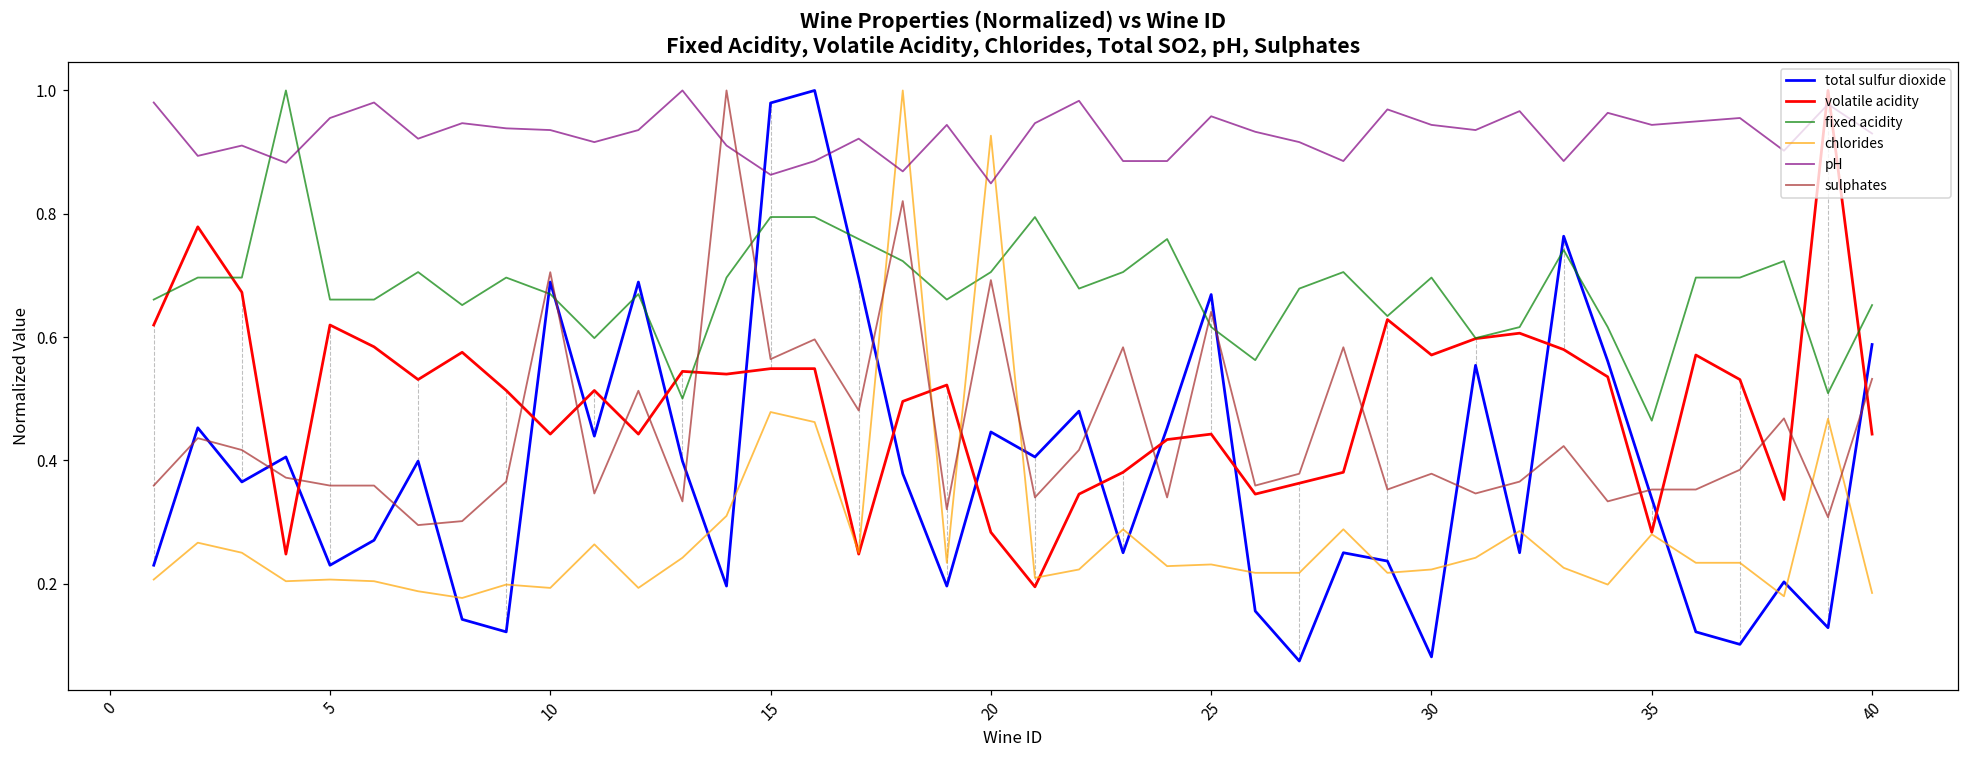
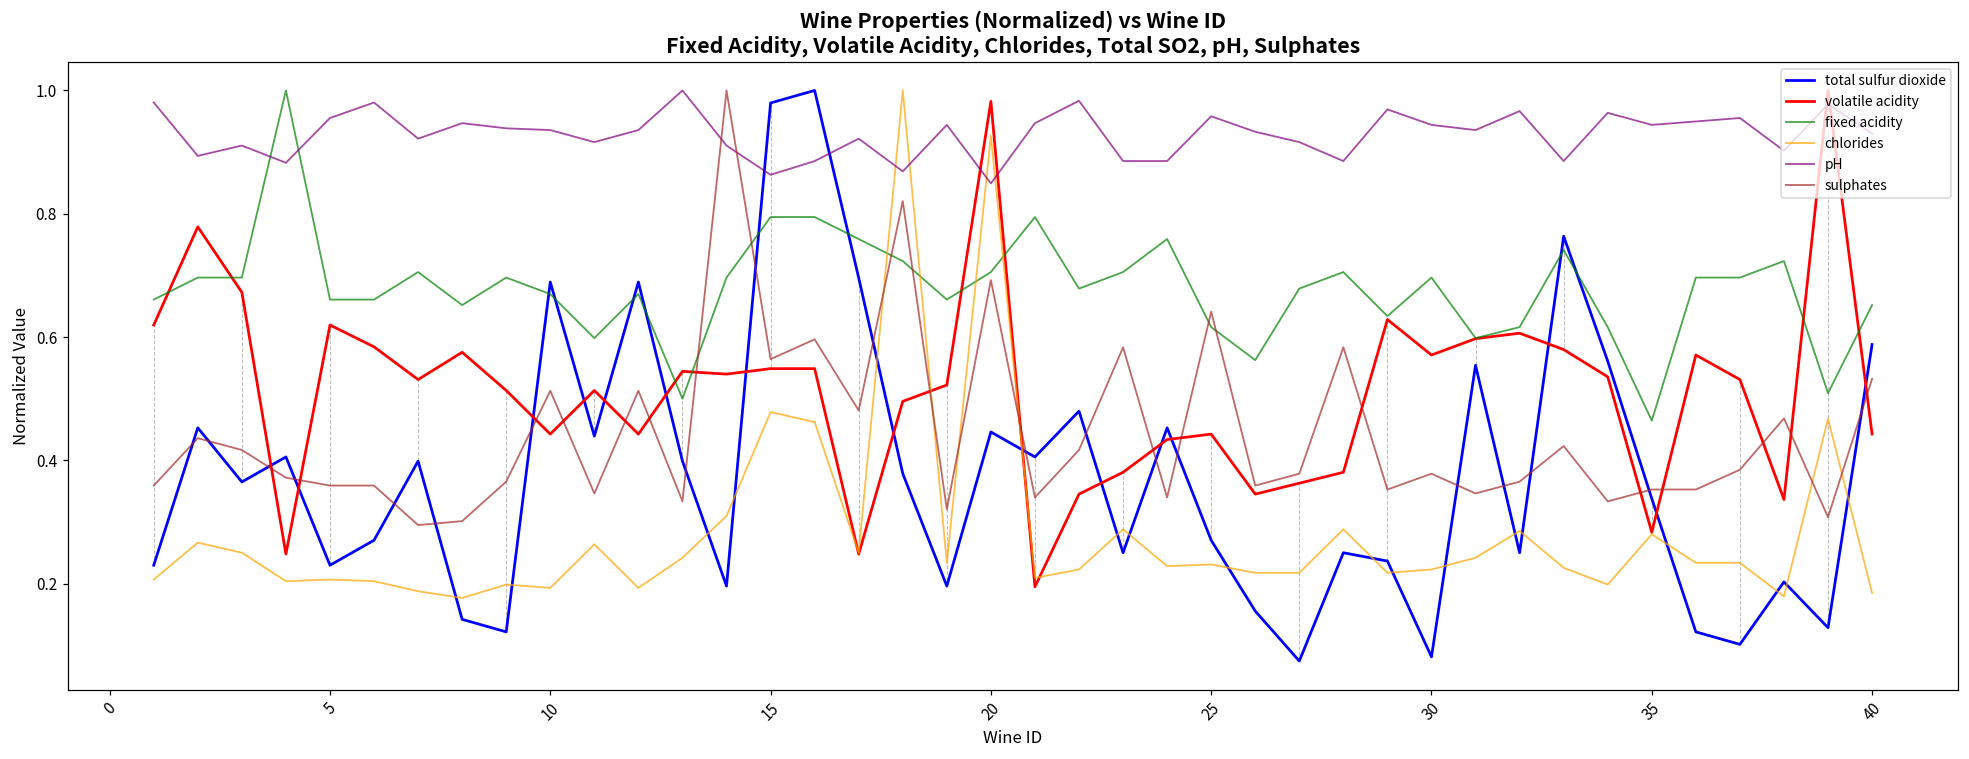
sulphates, 10: 0.71 -> 0.51
volatile acidity, 20: 0.28 -> 0.98
total sulfur dioxide, 25: 0.67 -> 0.27
